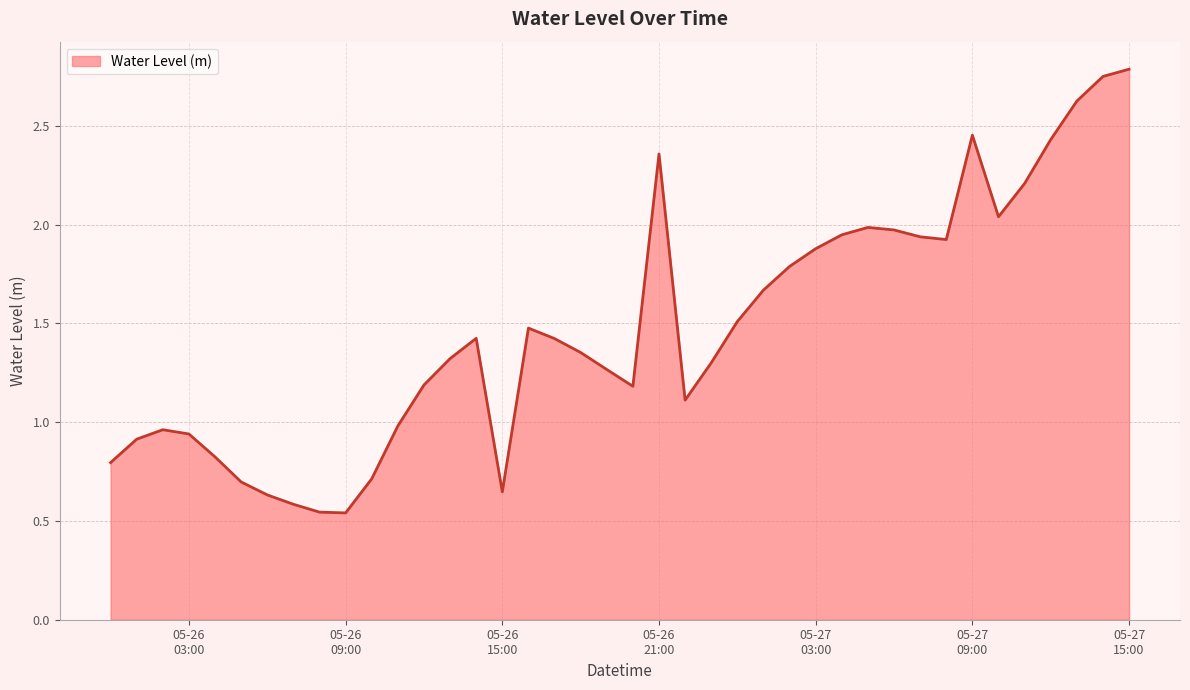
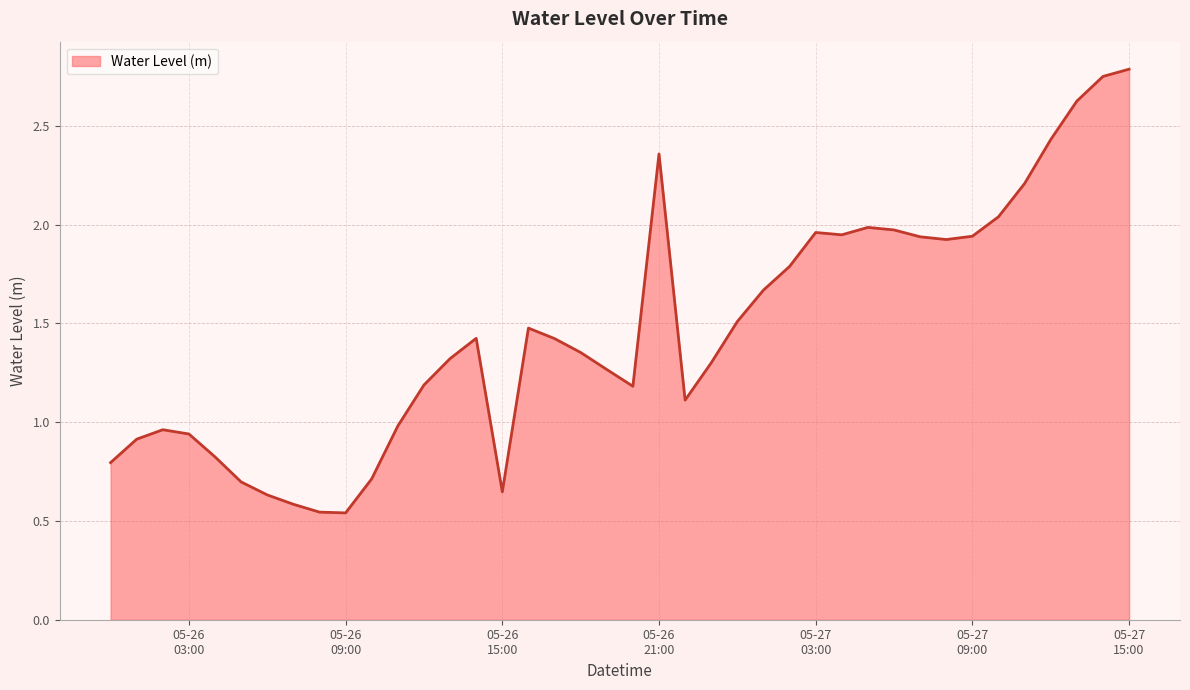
05-27 03:00: 1.88 -> 1.96
05-27 09:00: 2.45 -> 1.94
